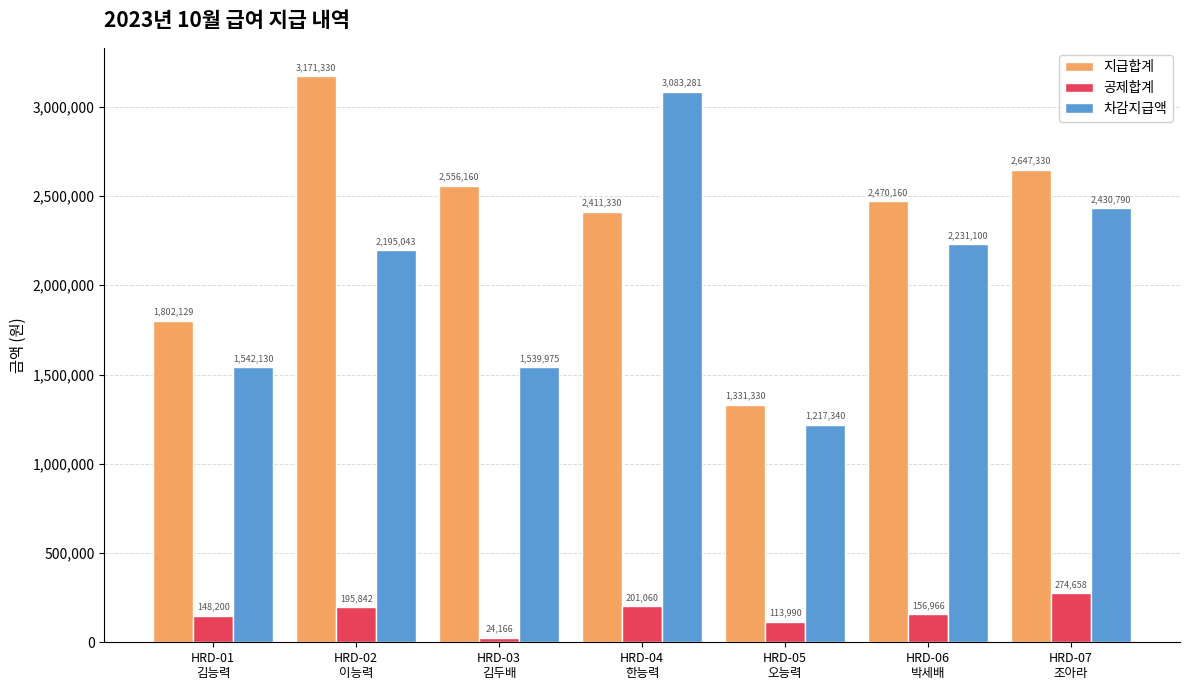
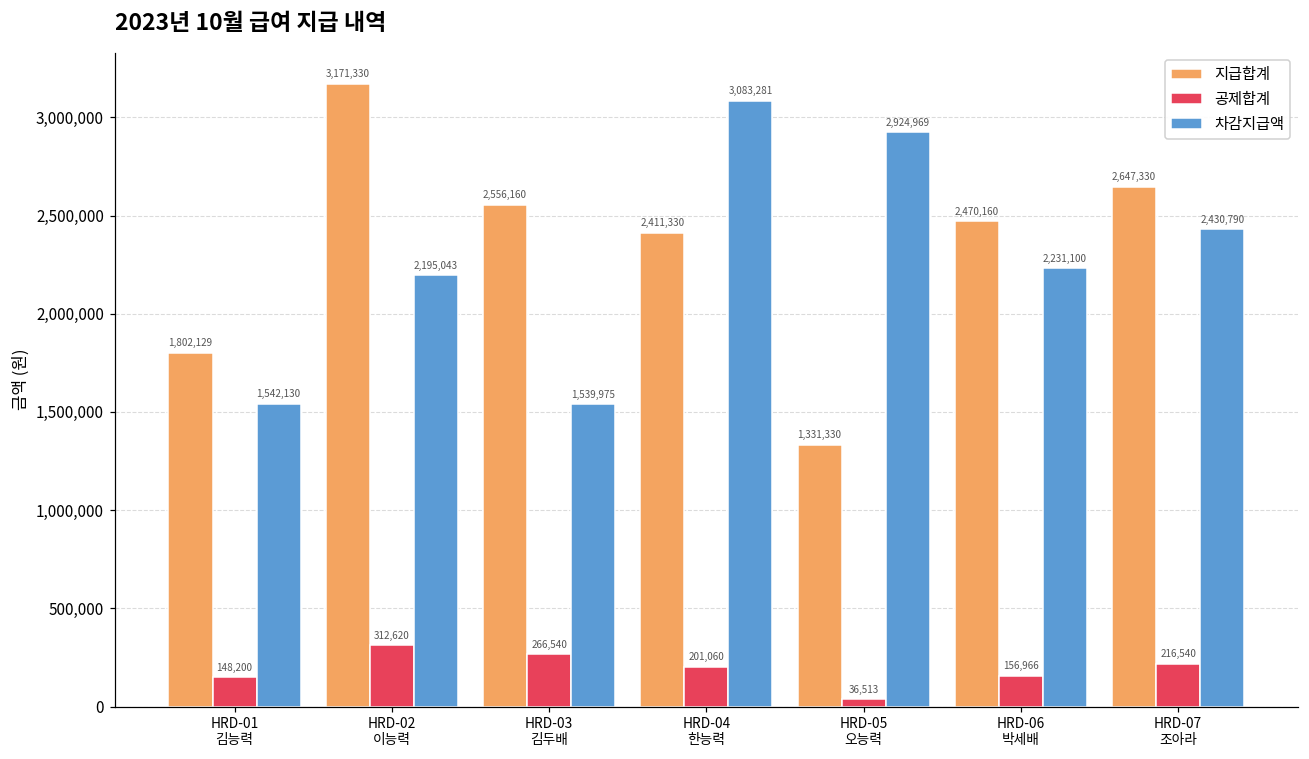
공제합계, HRD-02 이능력: 195,842 -> 312,620
공제합계, HRD-03 김두배: 24,166 -> 266,540
공제합계, HRD-05 오능력: 113,990 -> 36,513
차감지급액, HRD-05 오능력: 1,217,340 -> 2,924,969
공제합계, HRD-07 조아라: 274,658 -> 216,540
